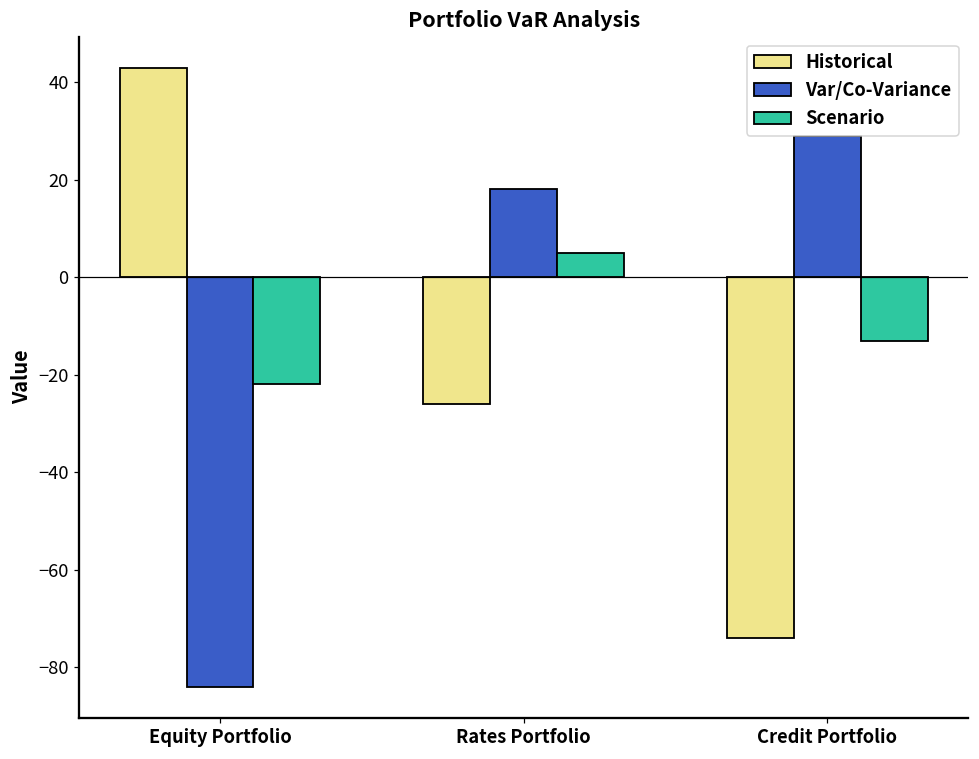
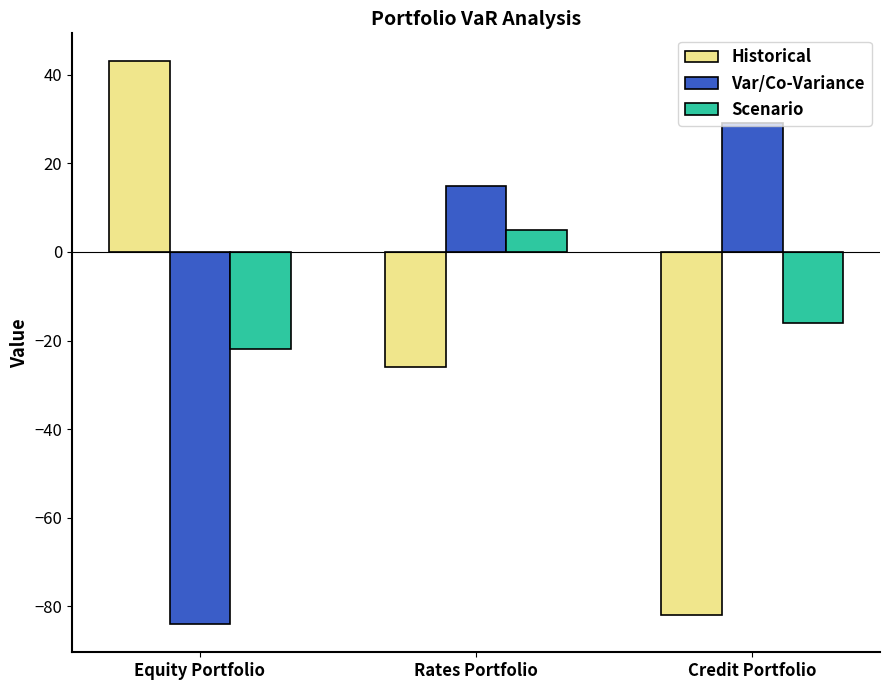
Var/Co-Variance, Rates Portfolio: 18 -> 15
Historical, Credit Portfolio: -74 -> -82
Scenario, Credit Portfolio: -13 -> -16
